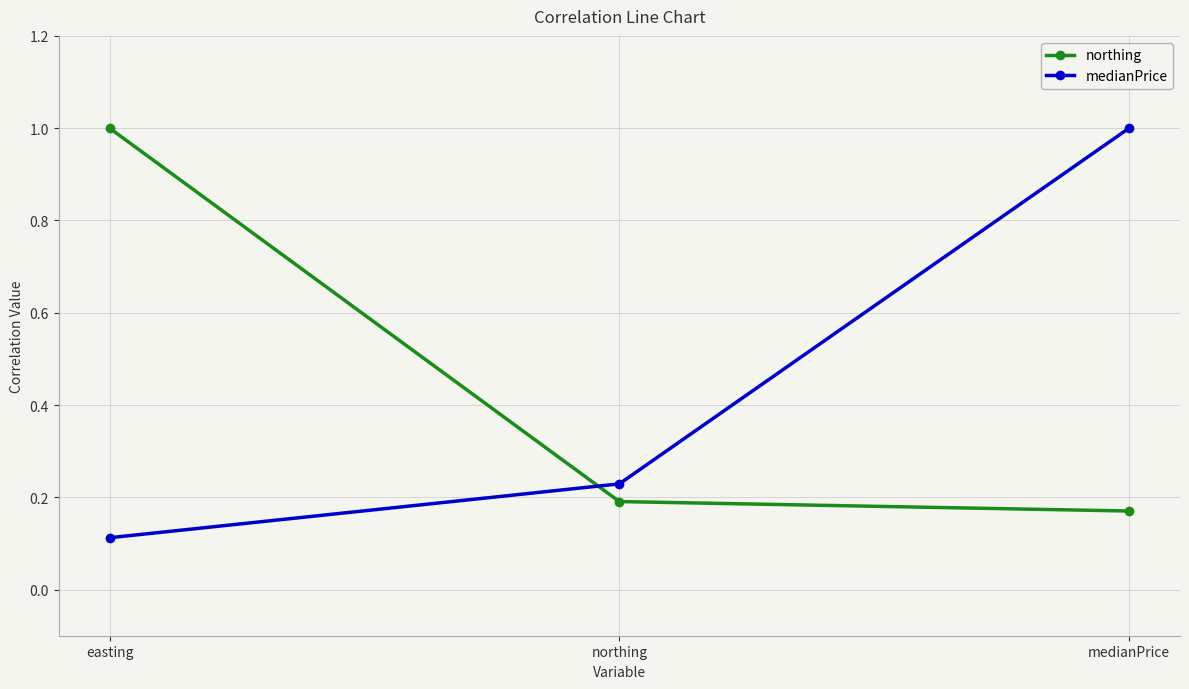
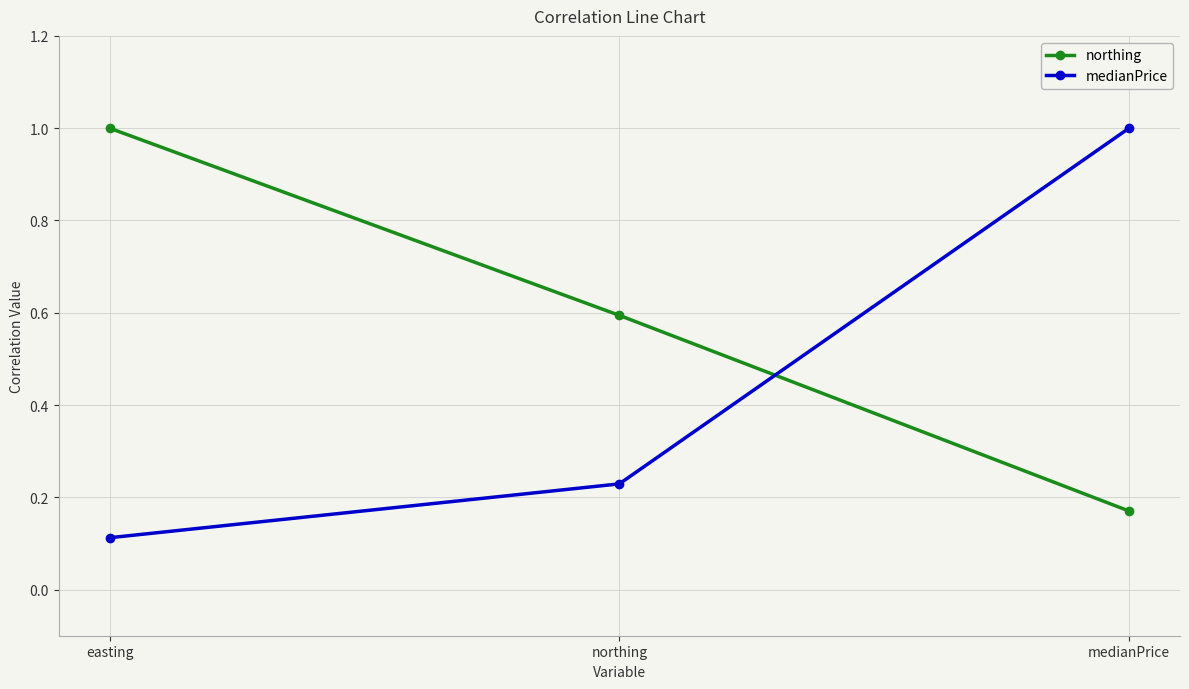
northing, northing: 0.19 -> 0.59
